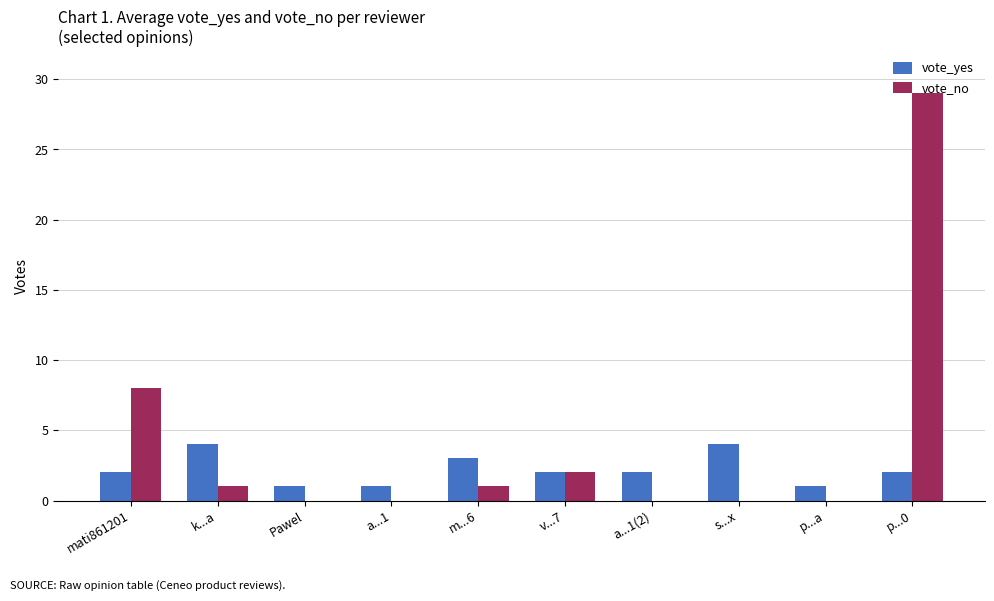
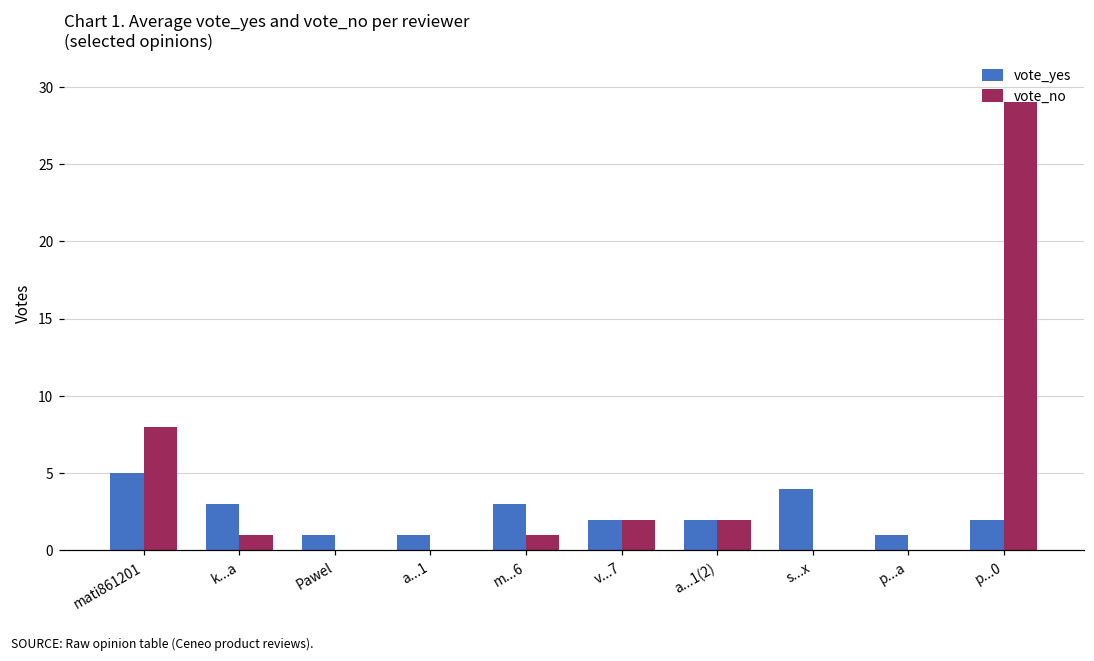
vote_yes, mati861201: 2 -> 5
vote_yes, k...a: 4 -> 3
vote_no, a...1(2): 0 -> 2
